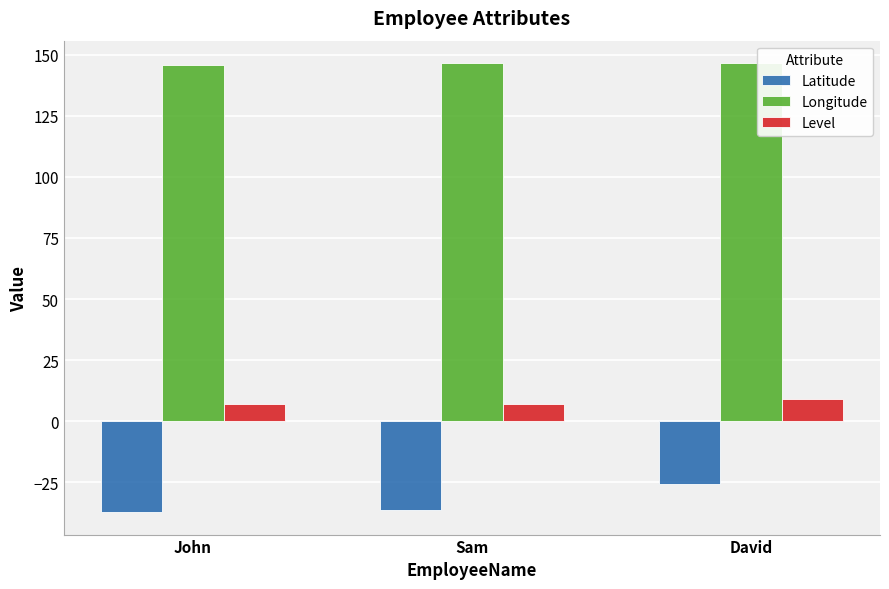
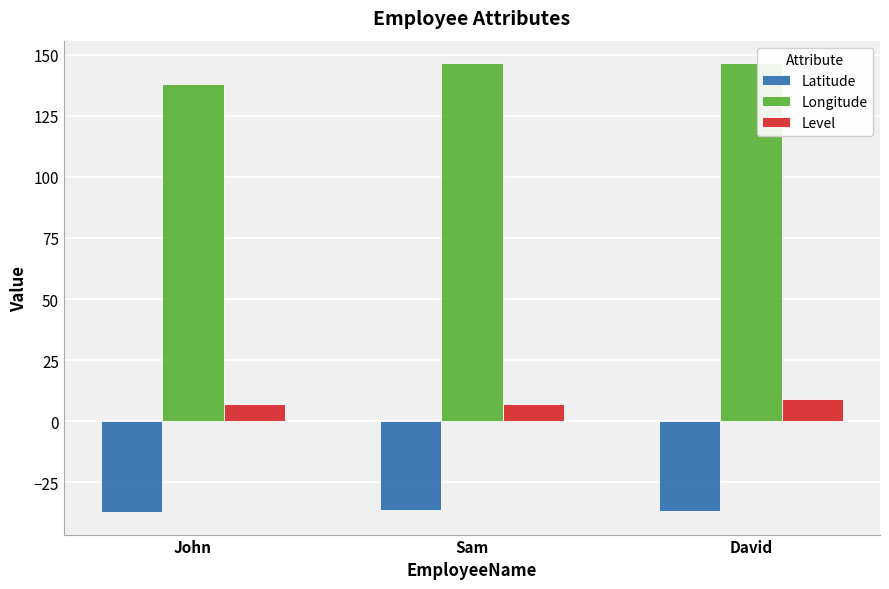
Longitude, John: 146 -> 138
Latitude, David: -26 -> -37
